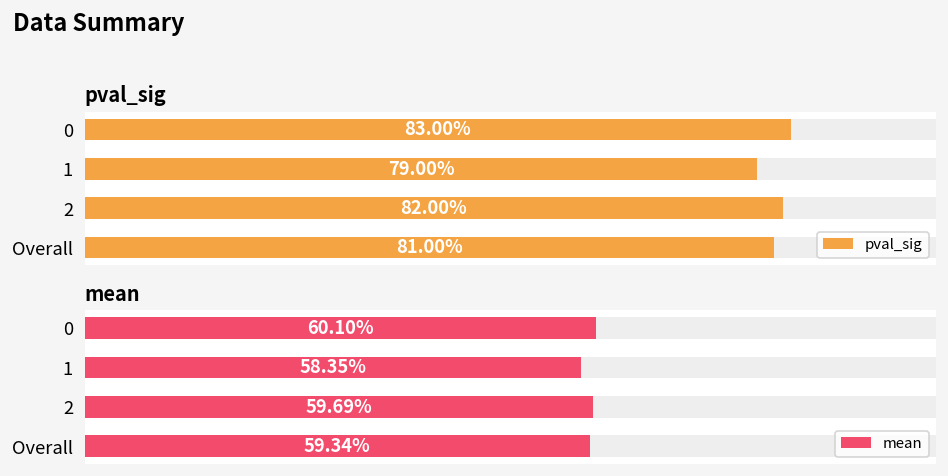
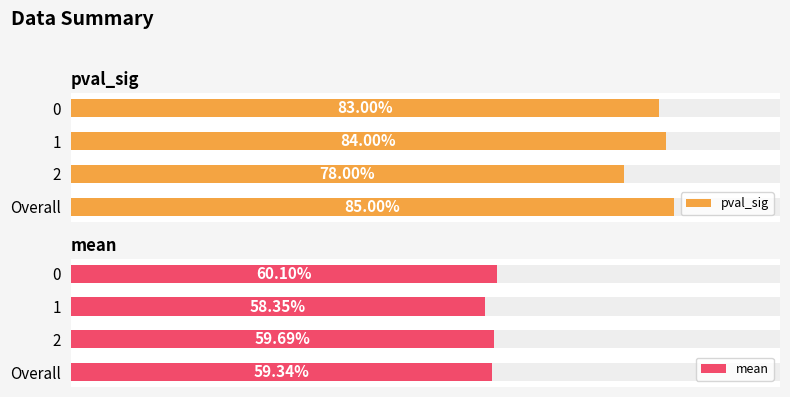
pval_sig, pval_sig, 1: 79.00% -> 84.00%
pval_sig, pval_sig, 2: 82.00% -> 78.00%
pval_sig, pval_sig, Overall: 81.00% -> 85.00%
